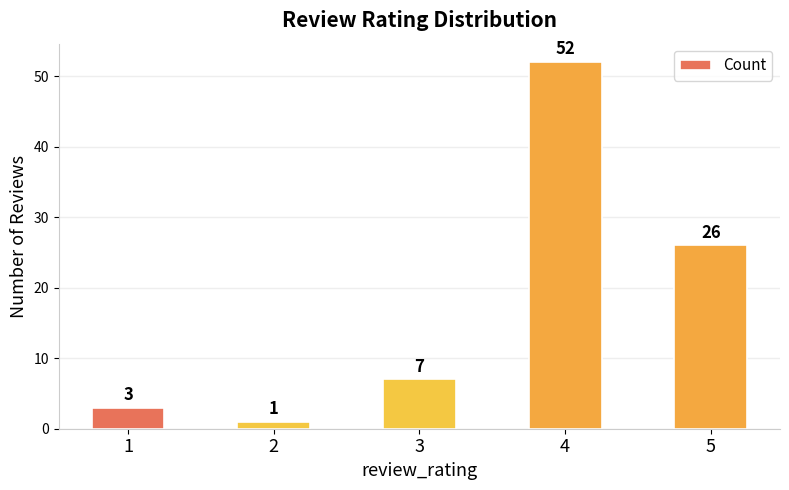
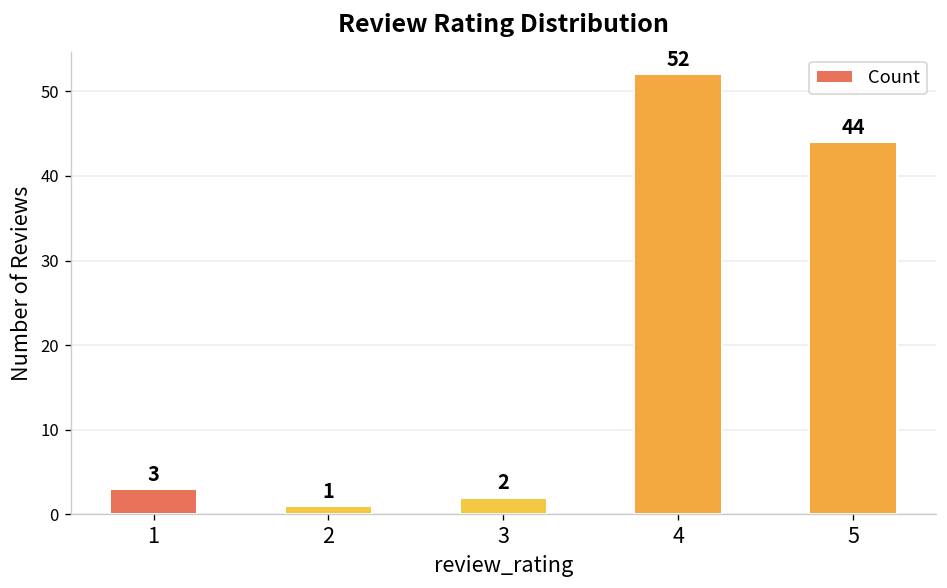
3: 7 -> 2
5: 26 -> 44
